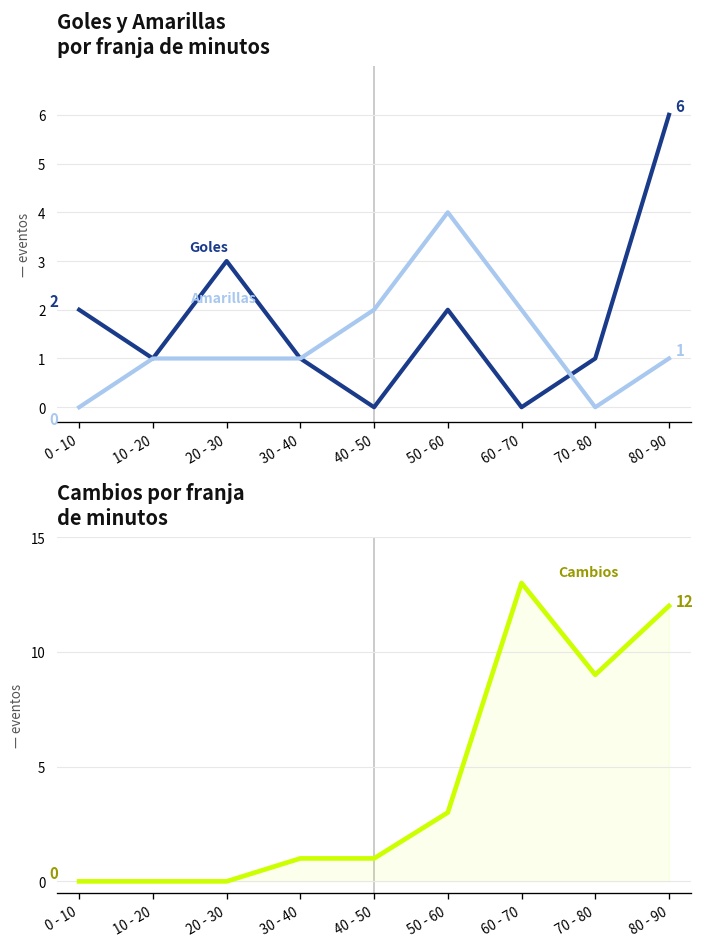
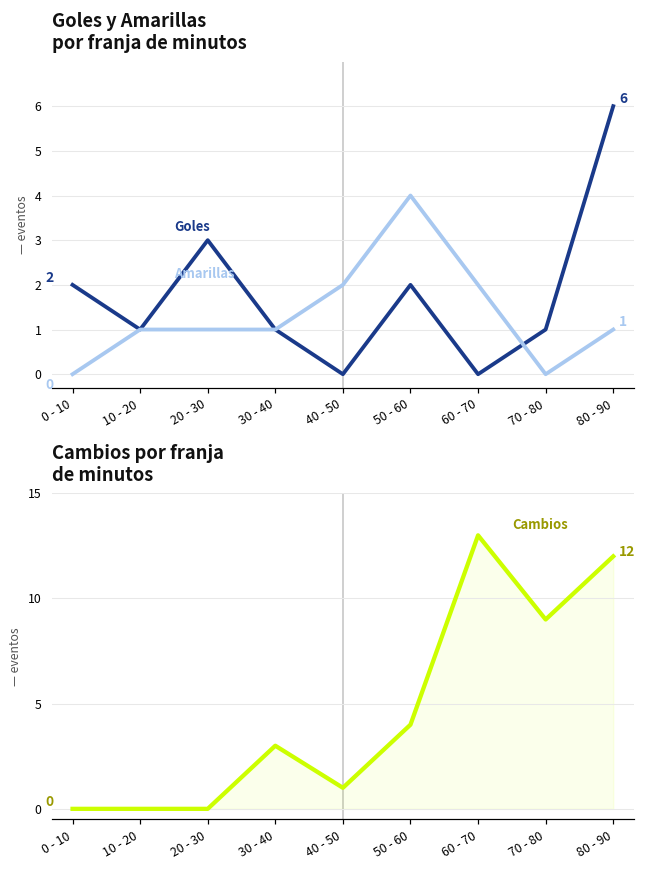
Cambios por franja de minutos, 30 - 40: 1 -> 3
Cambios por franja de minutos, 50 - 60: 3 -> 4
